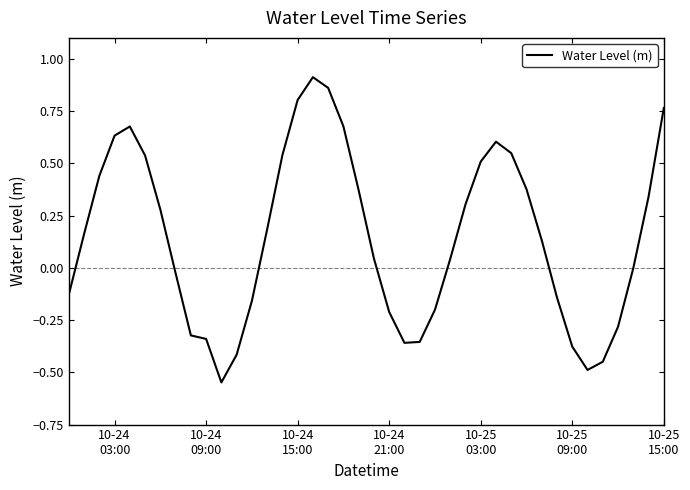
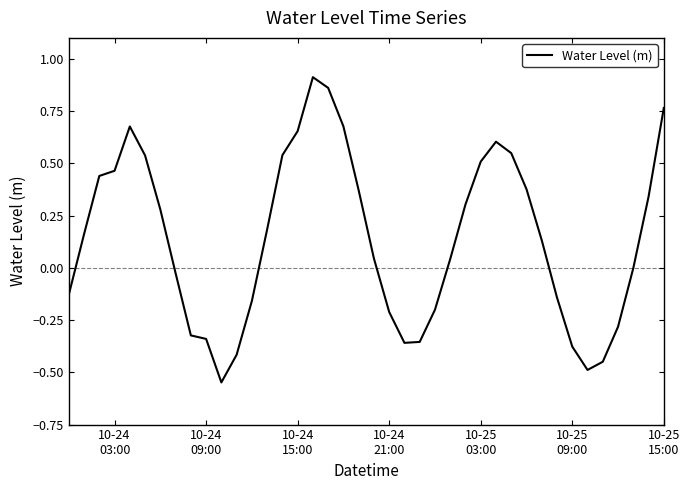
10-24 03:00: 0.63 -> 0.46
10-24 15:00: 0.80 -> 0.65
